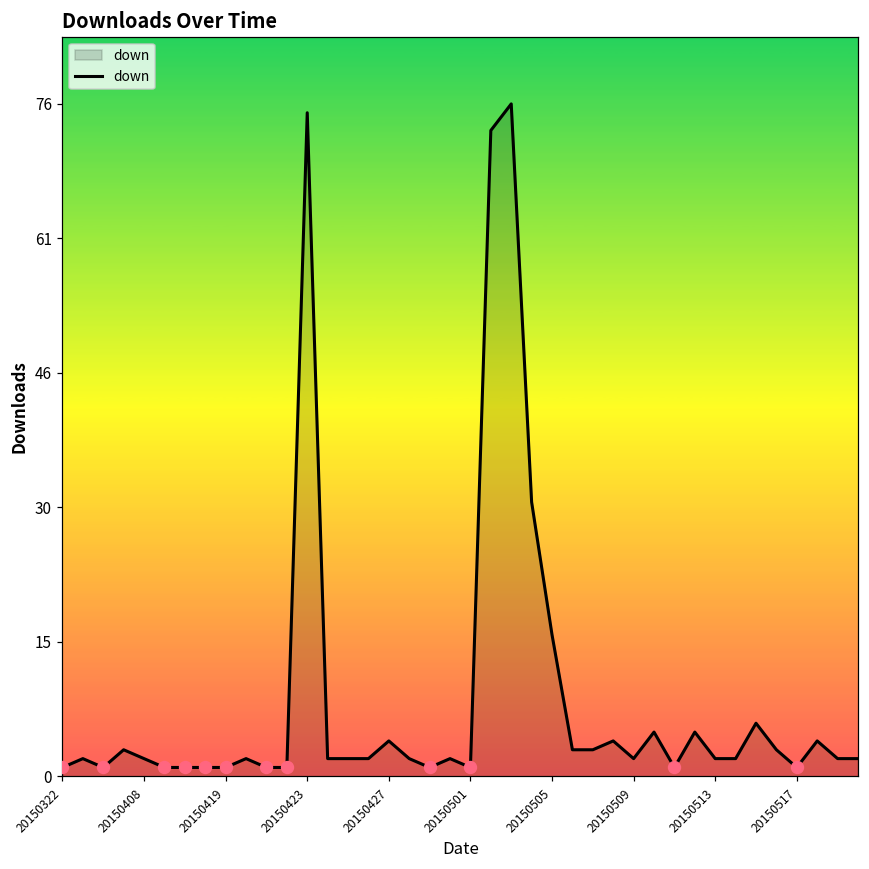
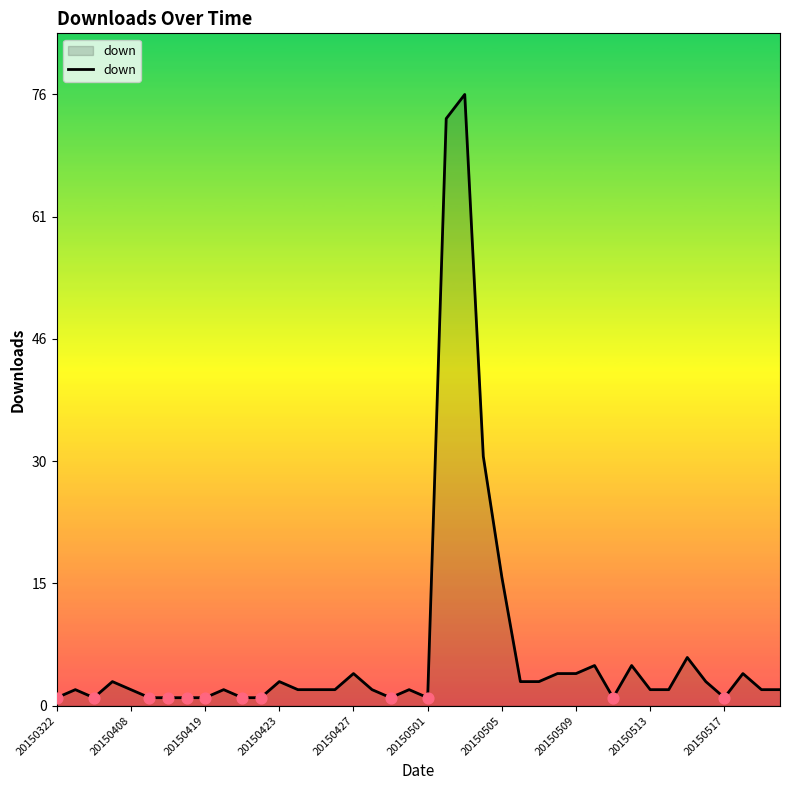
down, 20150423: 75 -> 3
down, 20150509: 2 -> 4
